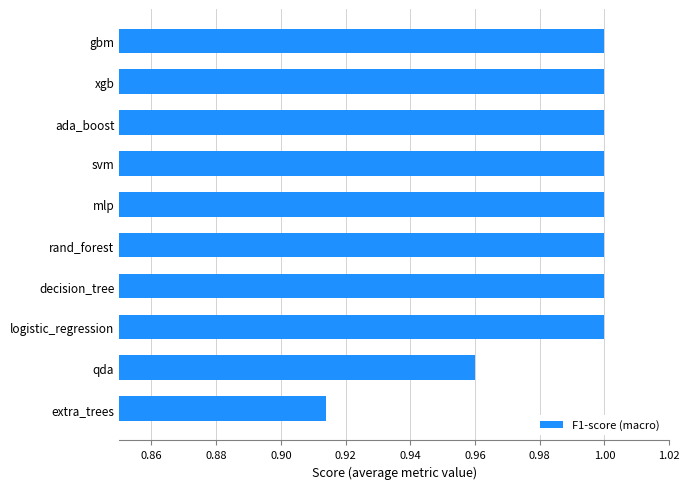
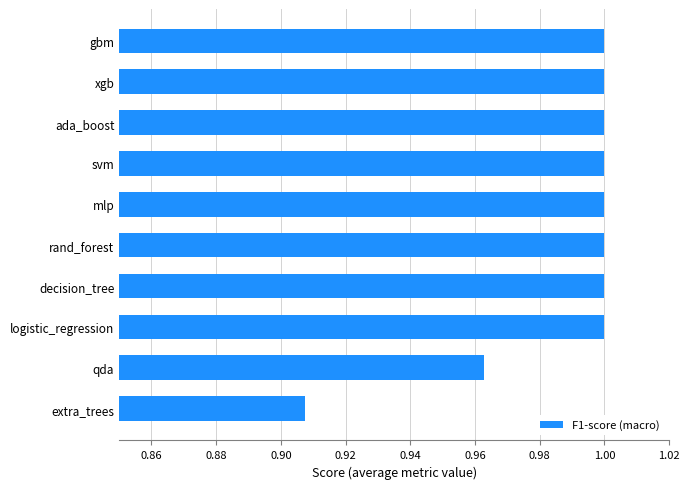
qda: 0.960 -> 0.963
extra_trees: 0.914 -> 0.907
